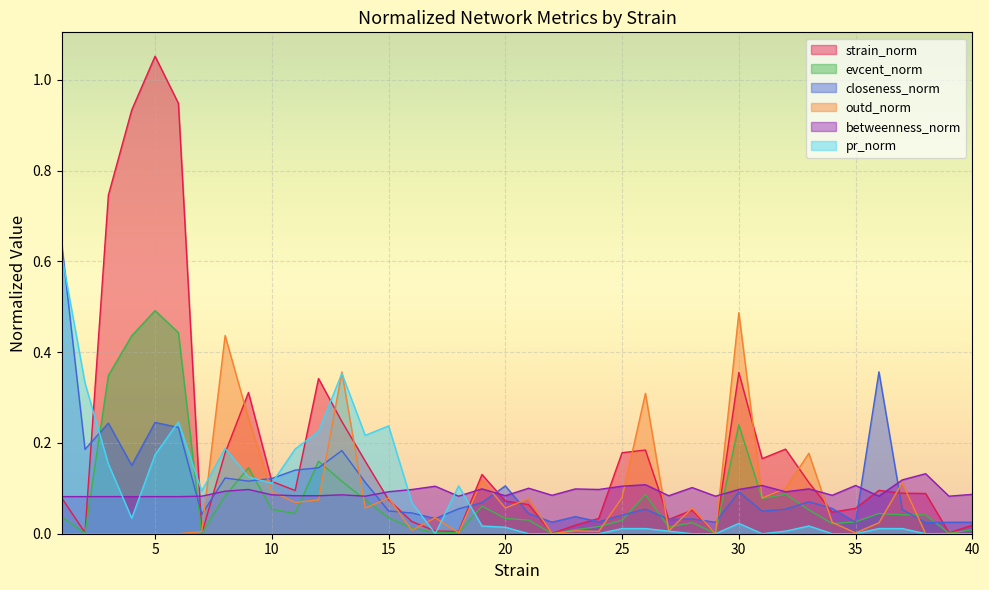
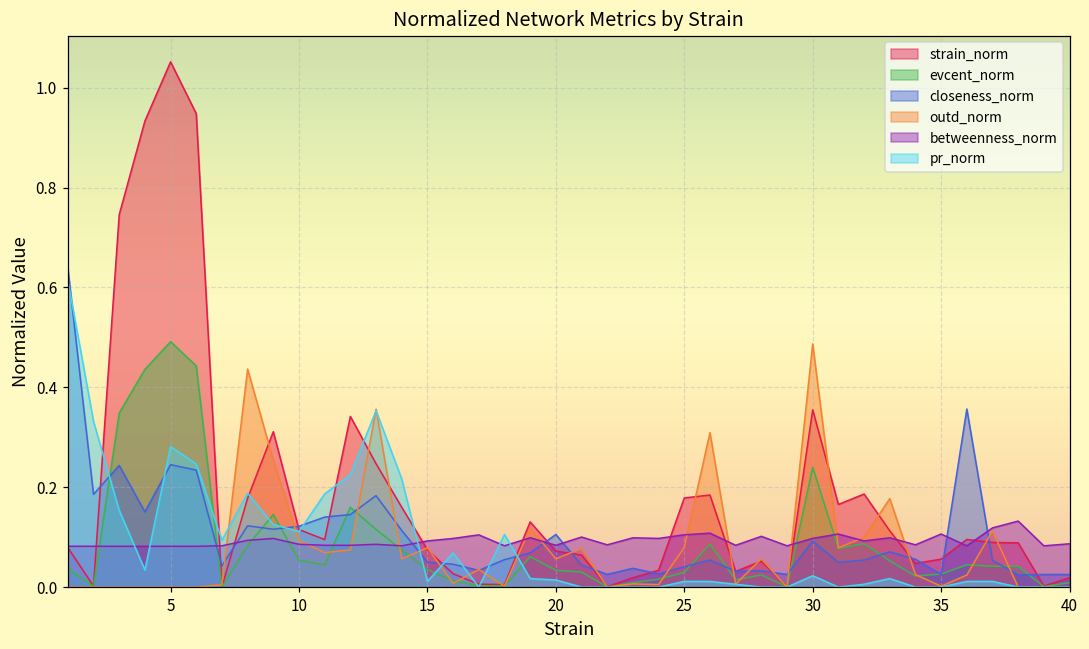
pr_norm, 5: 0.17 -> 0.28
pr_norm, 15: 0.24 -> 0.01
